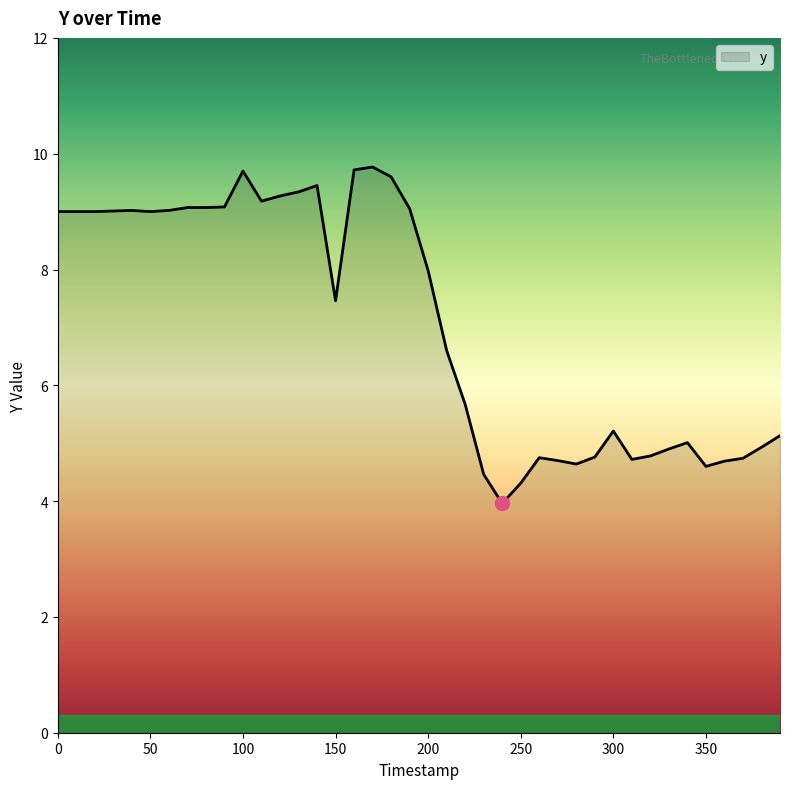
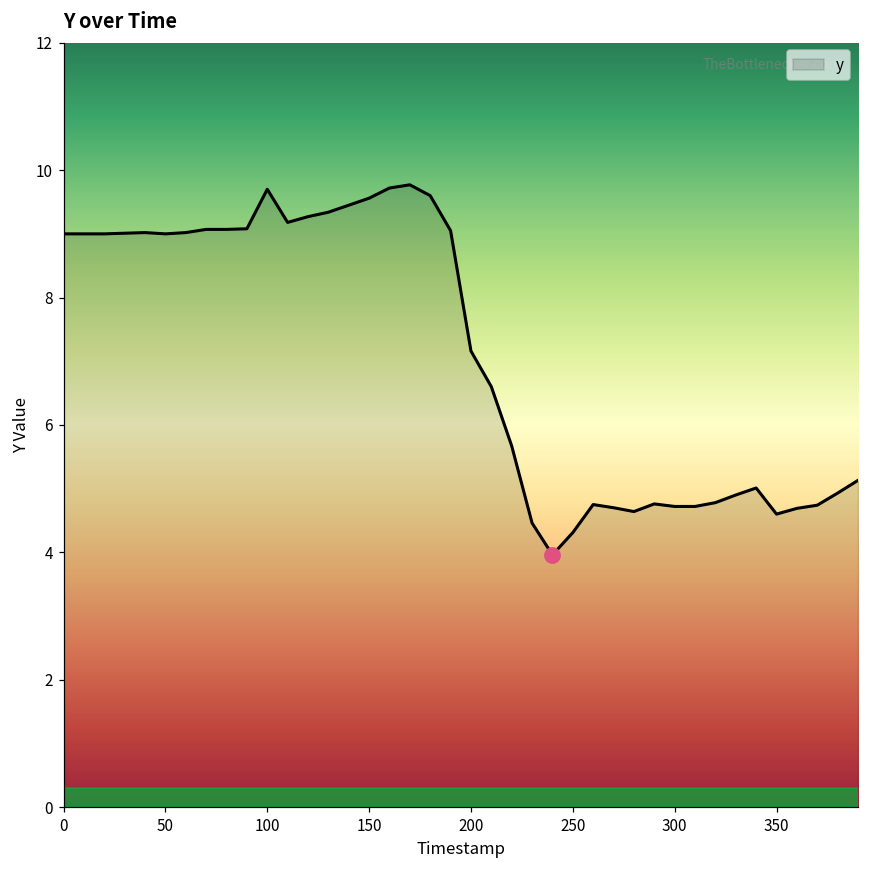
y, 150: 7.5 -> 9.6
y, 200: 8.0 -> 7.2
y, 300: 5.2 -> 4.7
